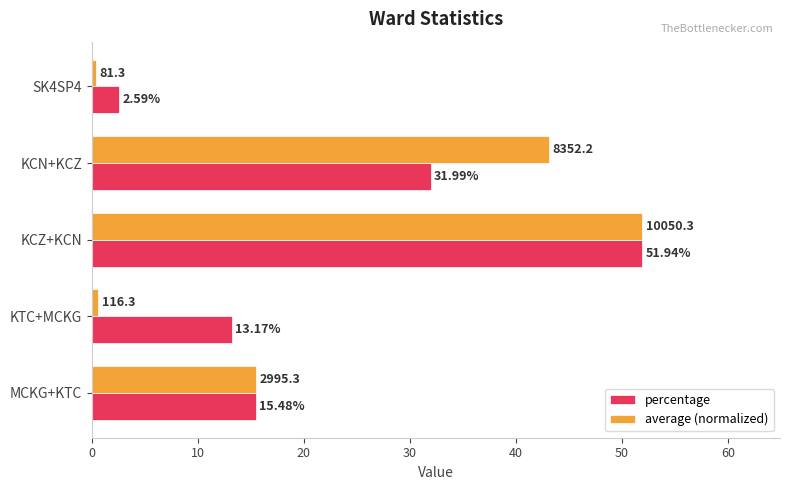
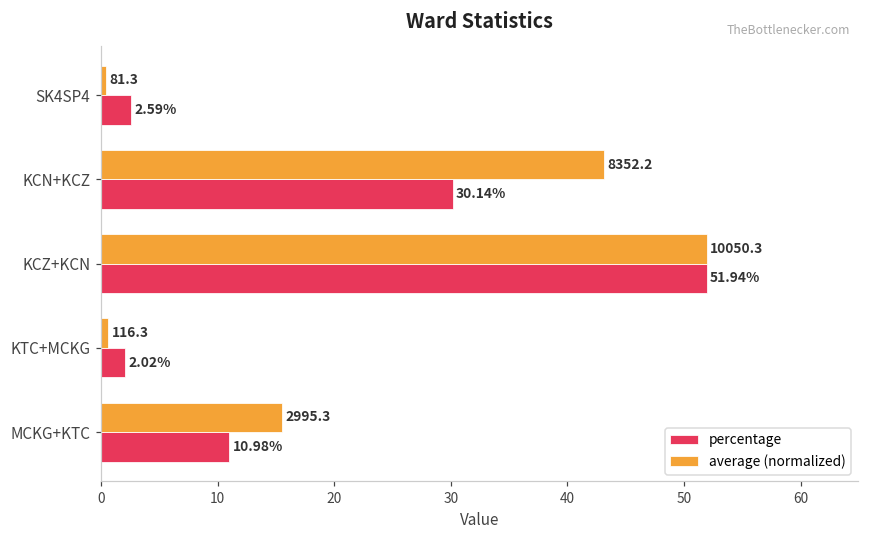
percentage, KCN+KCZ: 31.99% -> 30.14%
percentage, KTC+MCKG: 13.17% -> 2.02%
percentage, MCKG+KTC: 15.48% -> 10.98%
